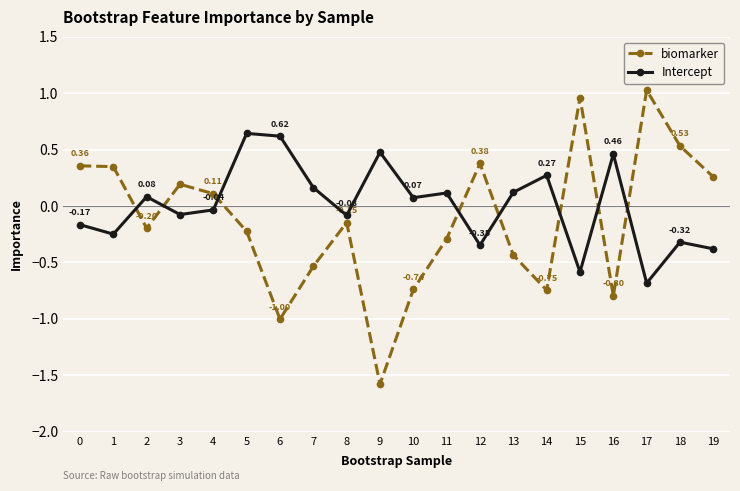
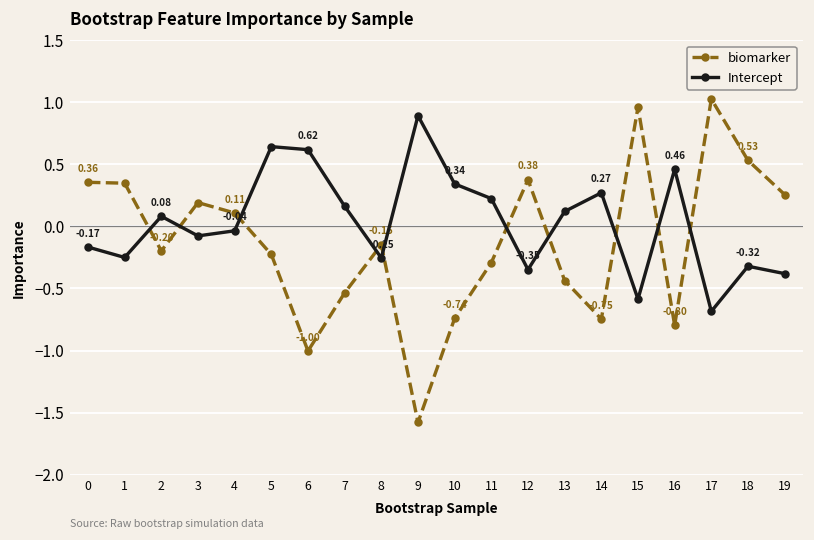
Intercept, 8: -0.08 -> -0.25
Intercept, 9: 0.48 -> 0.89
Intercept, 10: 0.07 -> 0.34
Intercept, 11: 0.11 -> 0.22
